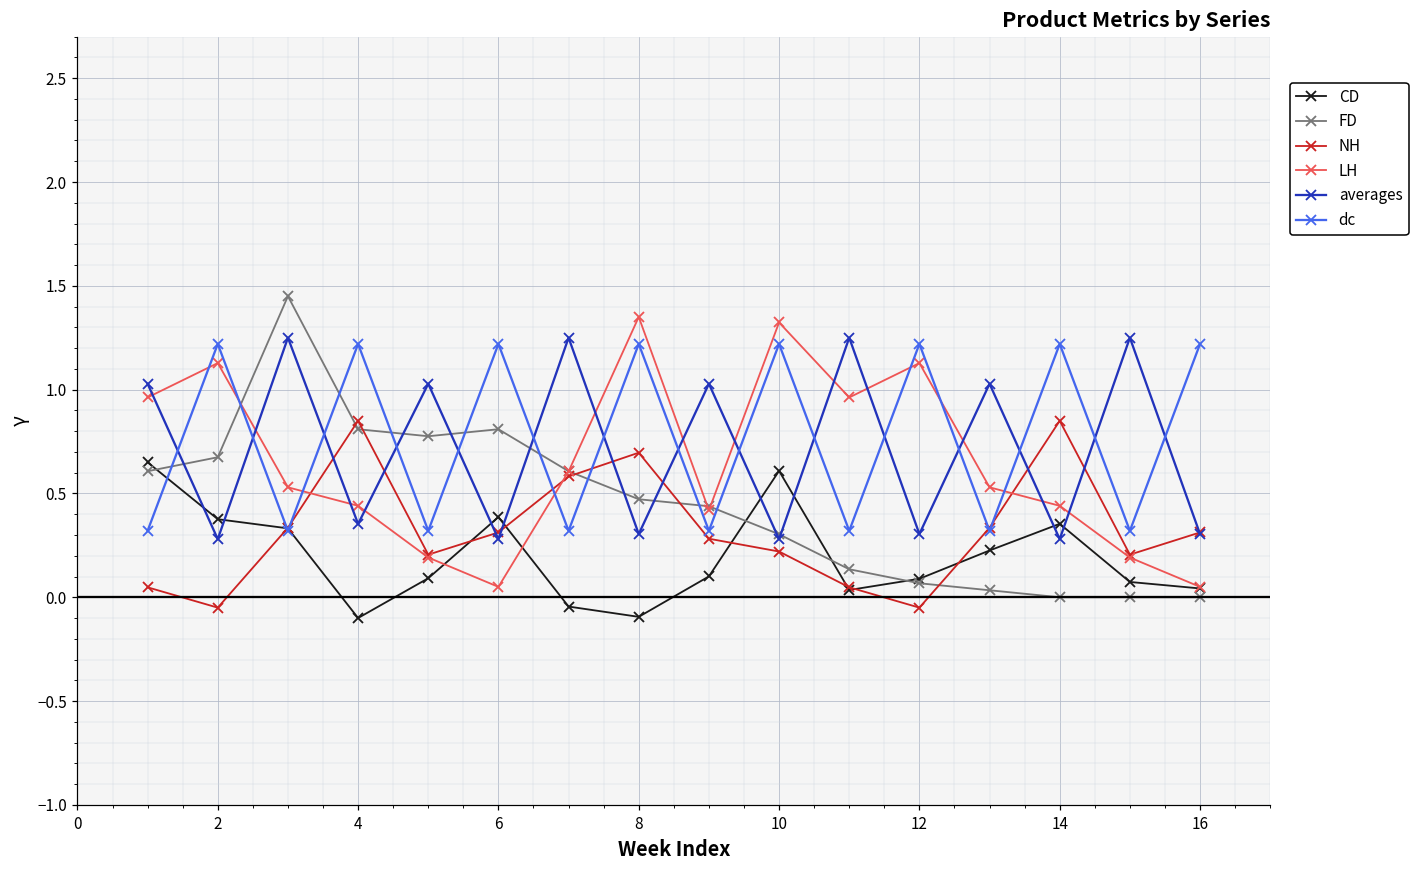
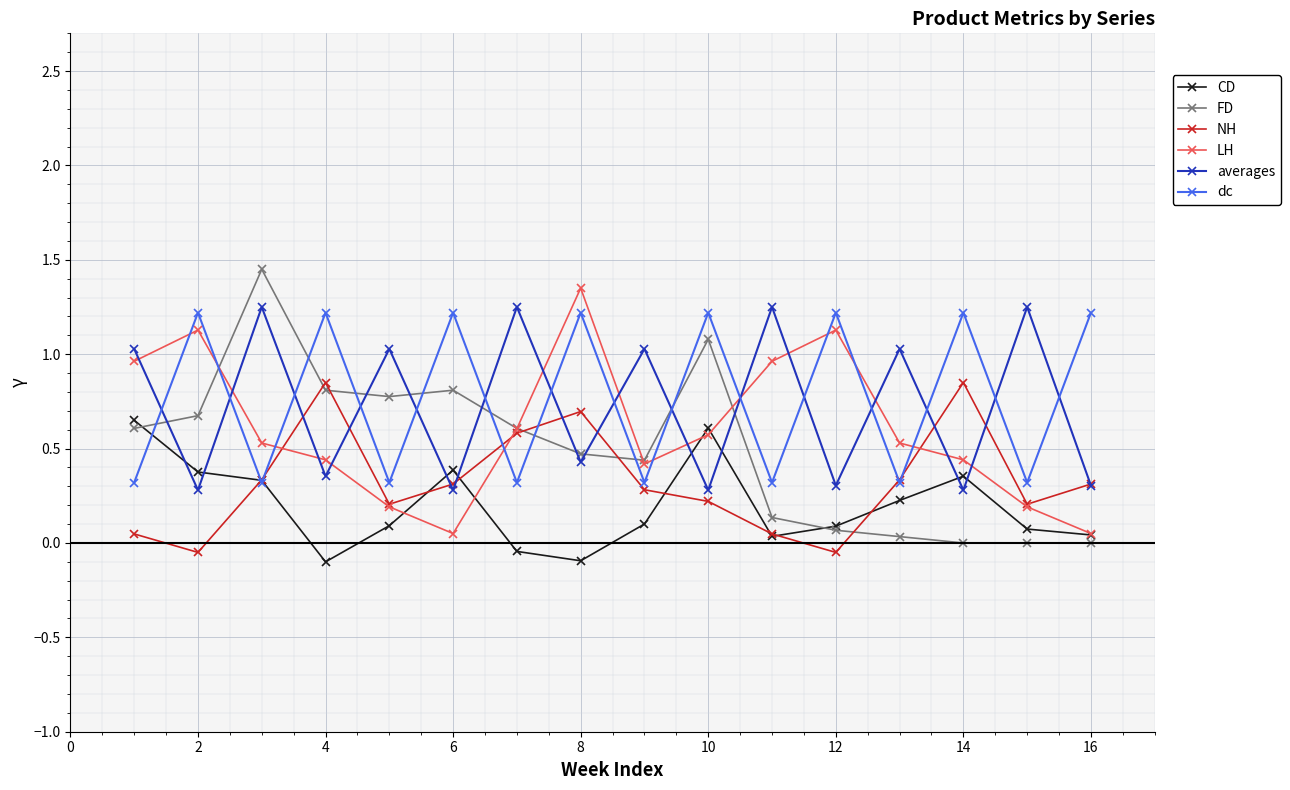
averages, 8: 0.30 -> 0.43
FD, 10: 0.30 -> 1.08
LH, 10: 1.32 -> 0.57
